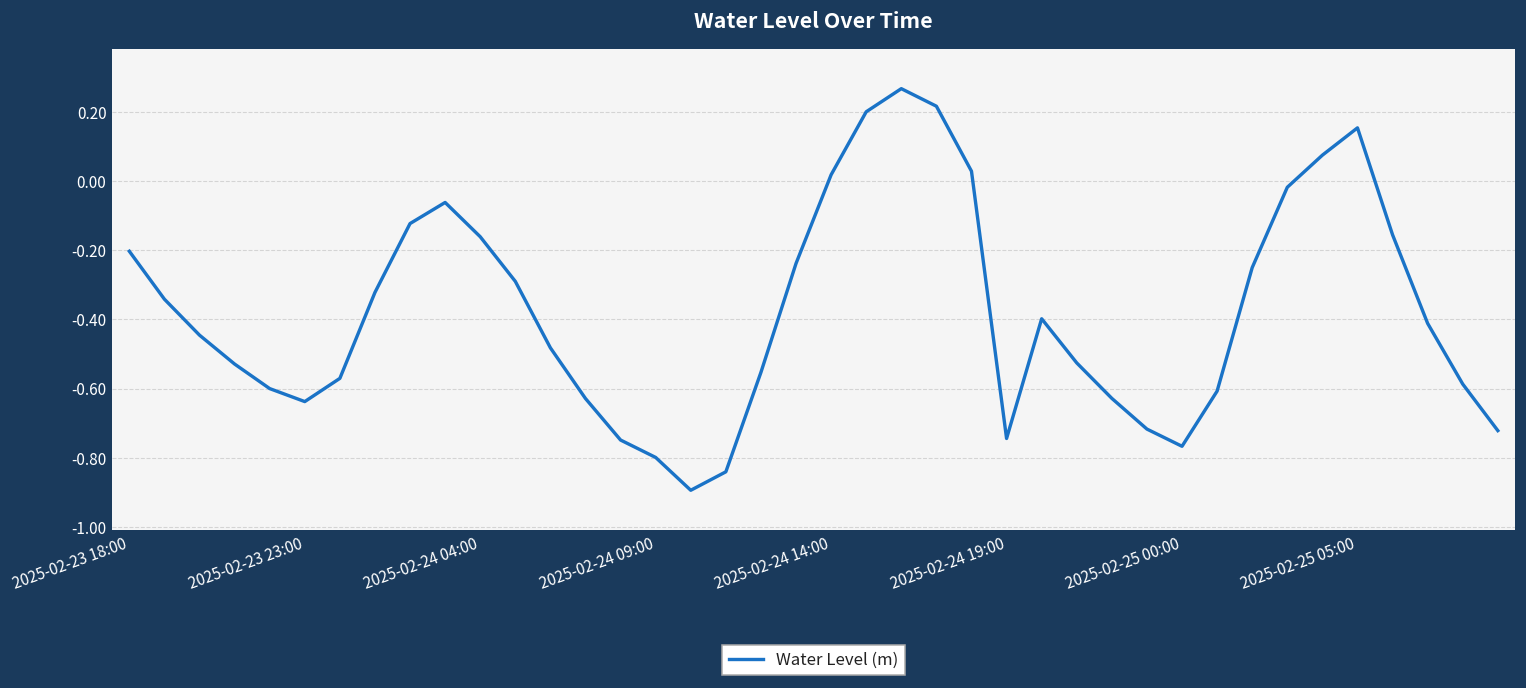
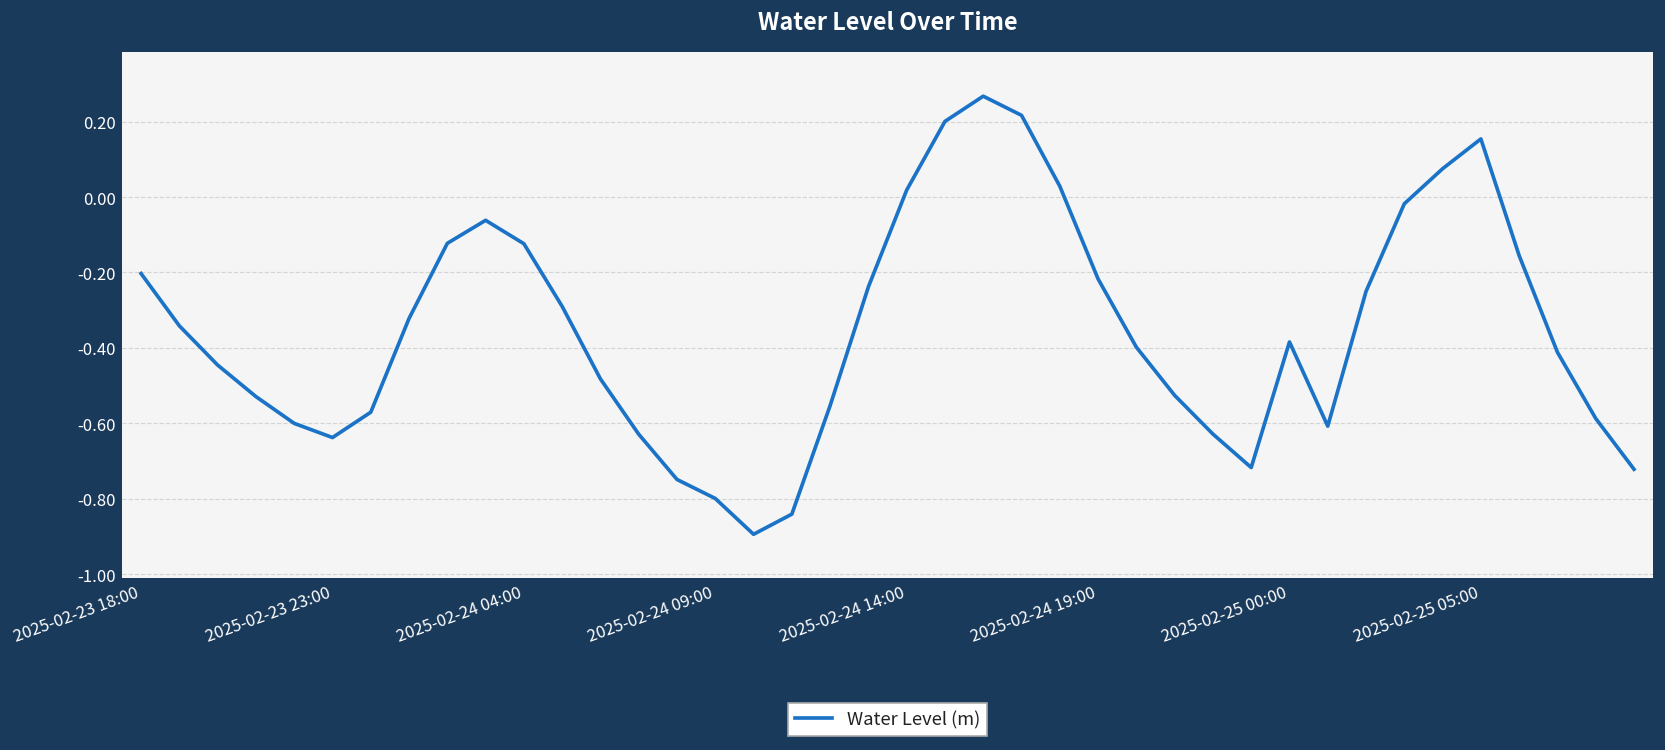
2025-02-24 04:00: -0.16 -> -0.12
2025-02-24 19:00: -0.74 -> -0.22
2025-02-25 00:00: -0.77 -> -0.38
